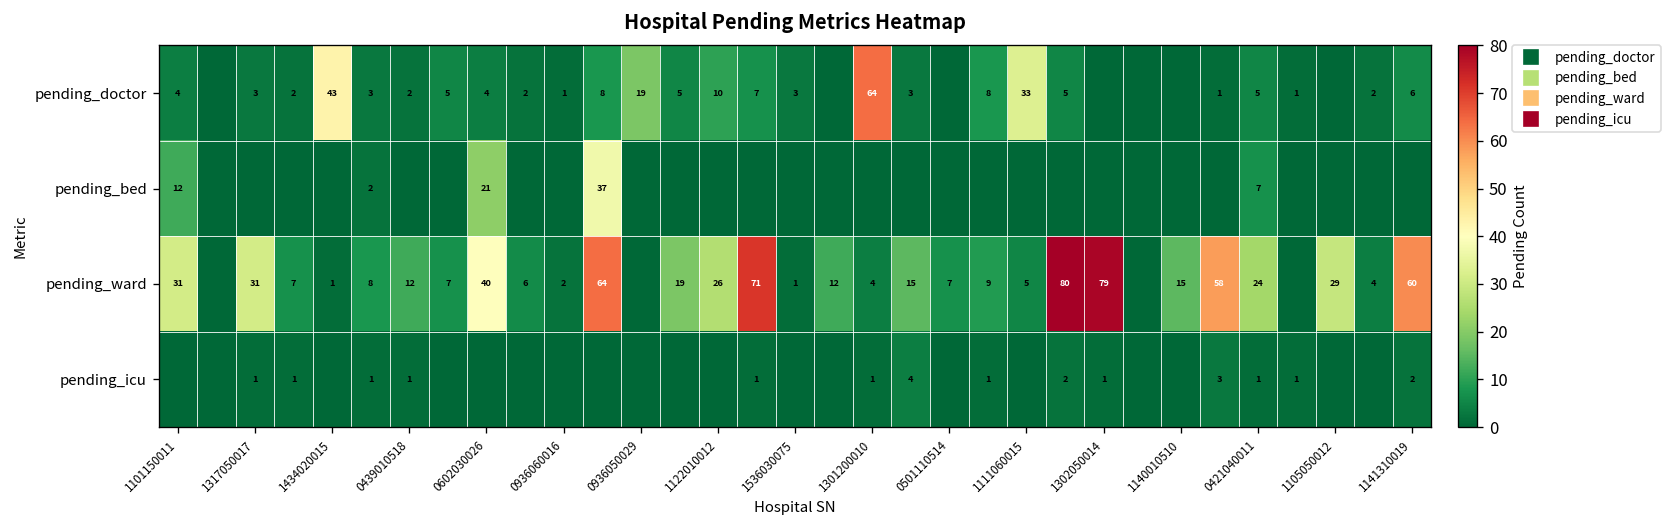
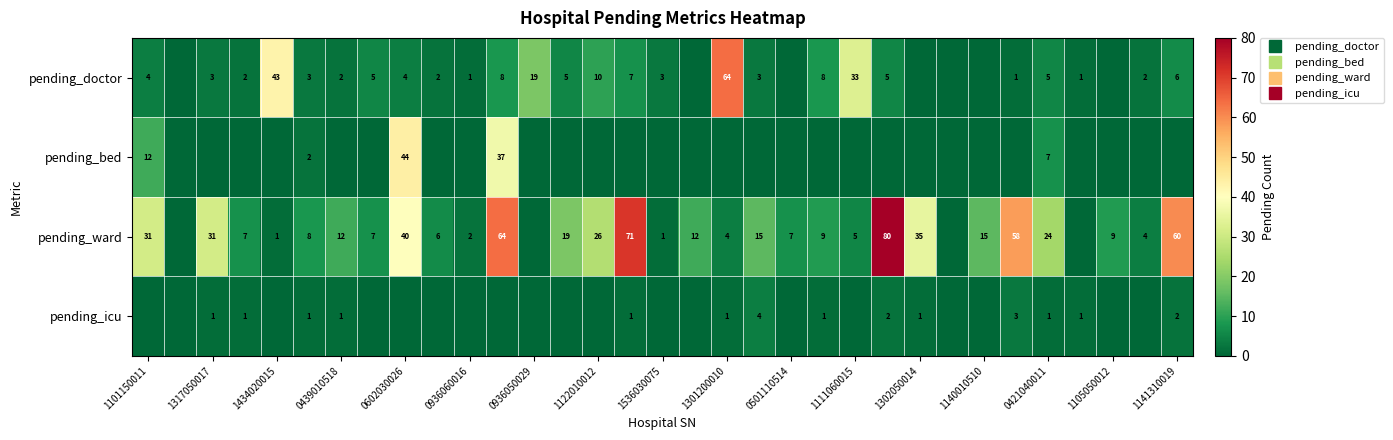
pending_bed, 0602030026: 21 -> 44
pending_ward, 1302050014: 79 -> 35
pending_ward, 1105050012: 29 -> 9
